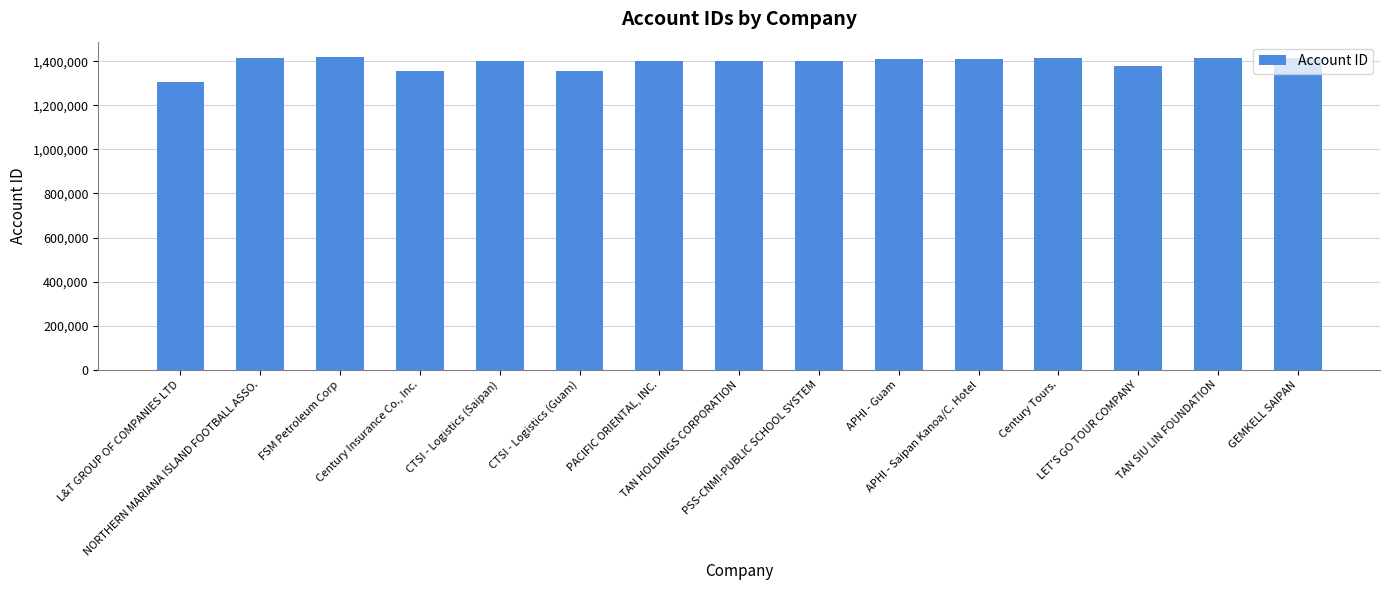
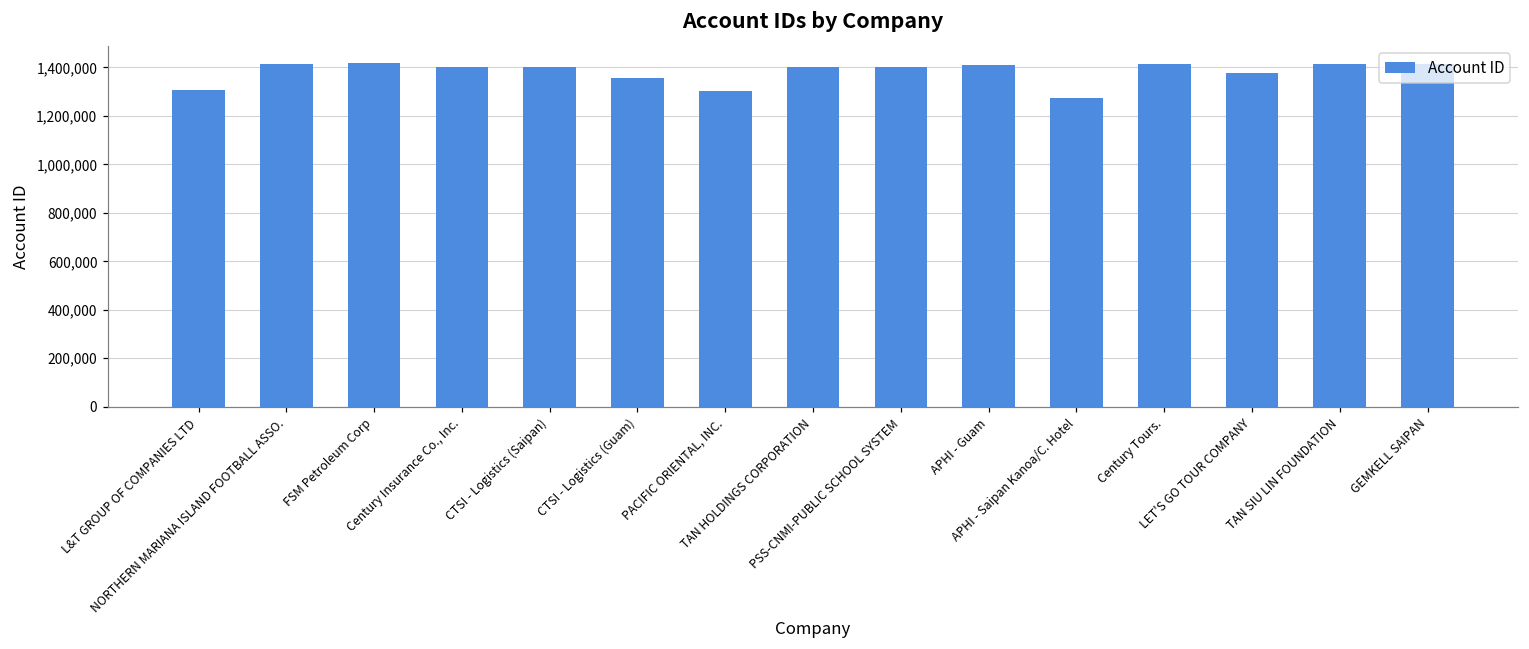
Century Insurance Co., Inc.: 1,360,000 -> 1,400,000
PACIFIC ORIENTAL, INC.: 1,400,000 -> 1,300,000
APHI - Saipan Kanoa/C. Hotel: 1,410,000 -> 1,270,000
